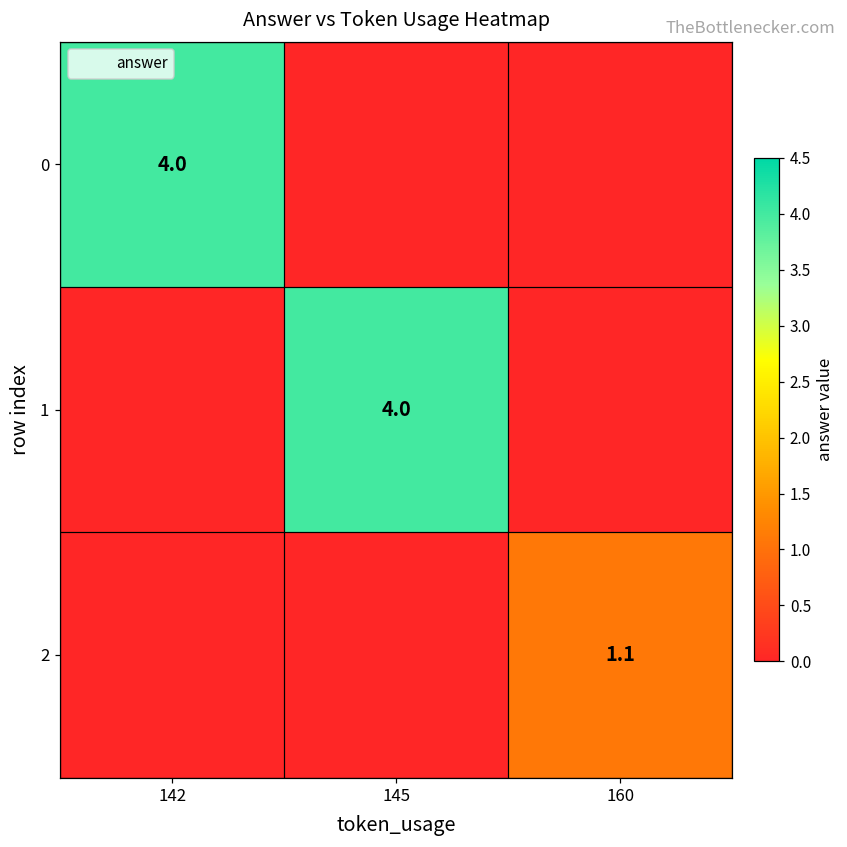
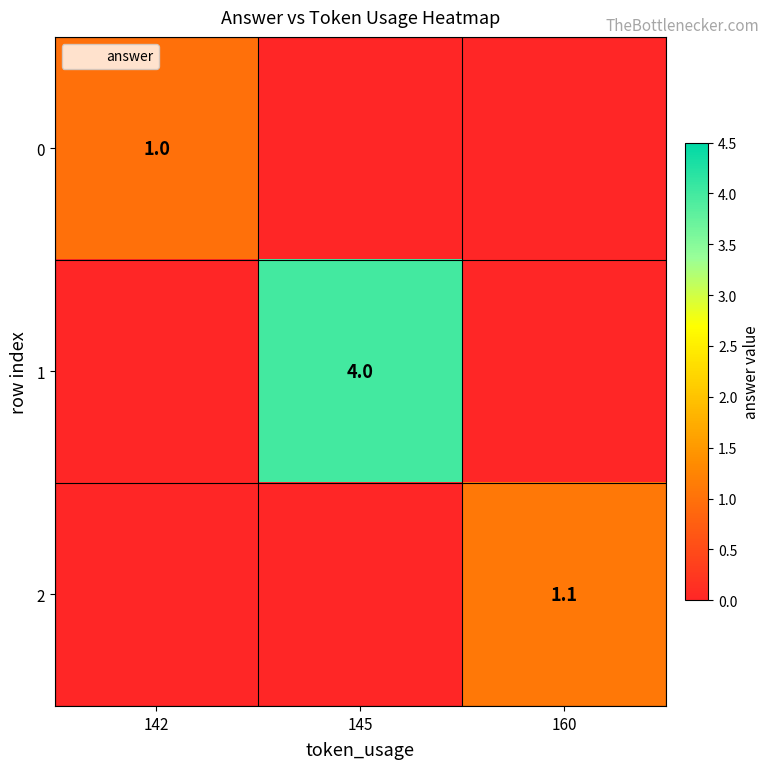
0, 142: 4.0 -> 1.0
